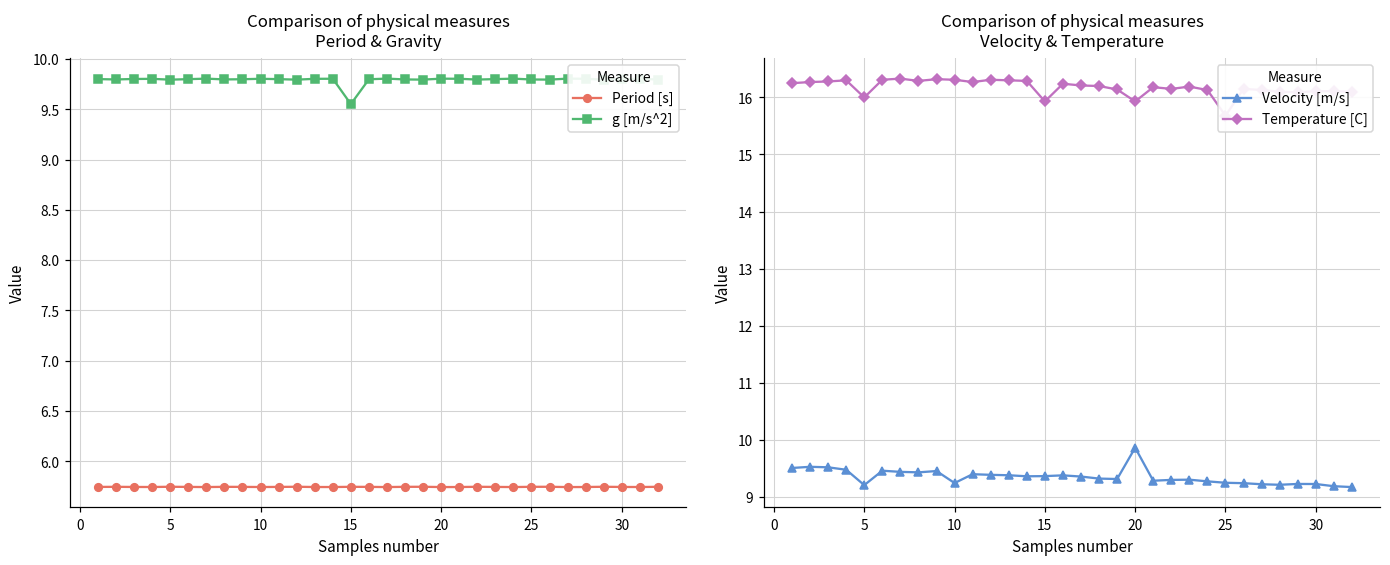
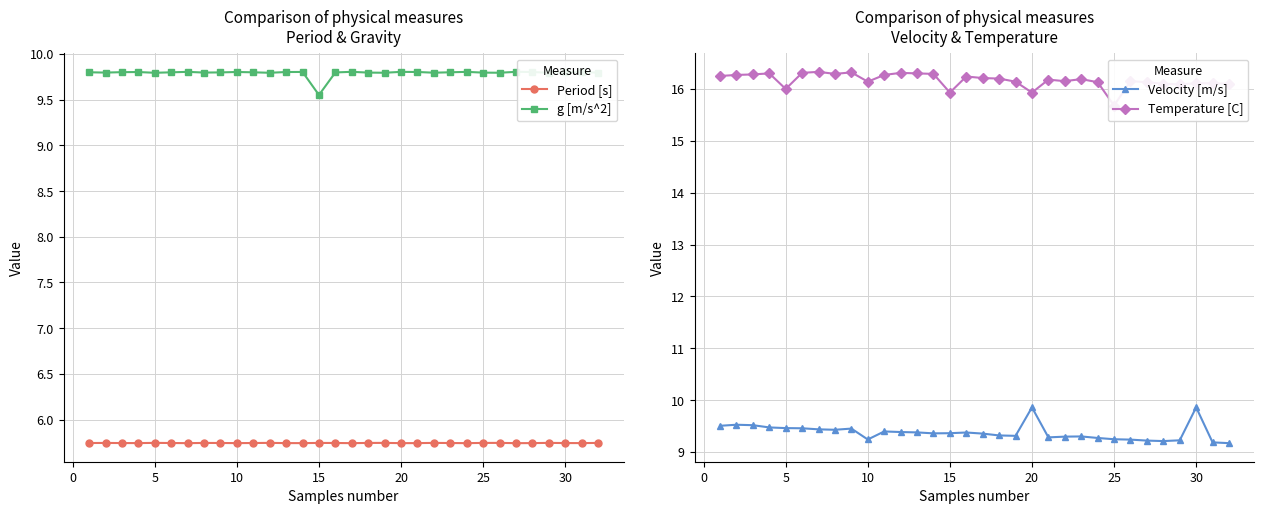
Comparison of physical measures Velocity & Temperature, Velocity [m/s], 5: 9.2 -> 9.5
Comparison of physical measures Velocity & Temperature, Temperature [C], 10: 16.3 -> 16.1
Comparison of physical measures Velocity & Temperature, Velocity [m/s], 30: 9.2 -> 9.9
